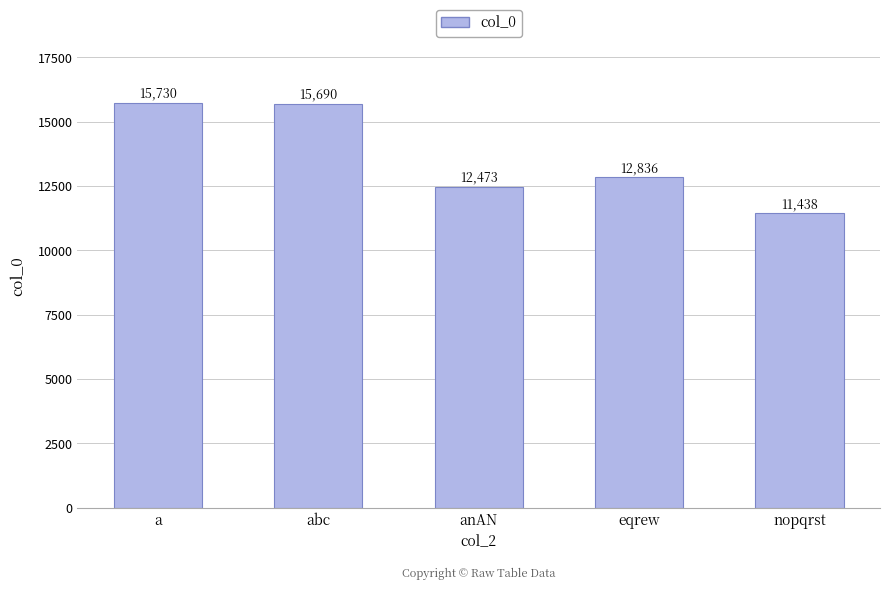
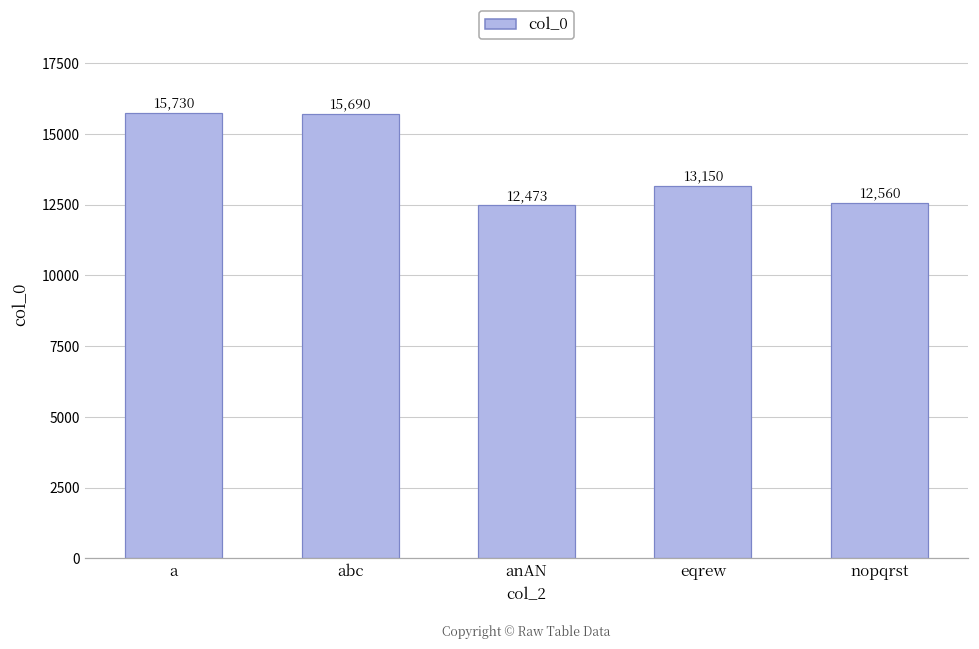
eqrew: 12,836 -> 13,150
nopqrst: 11,438 -> 12,560
